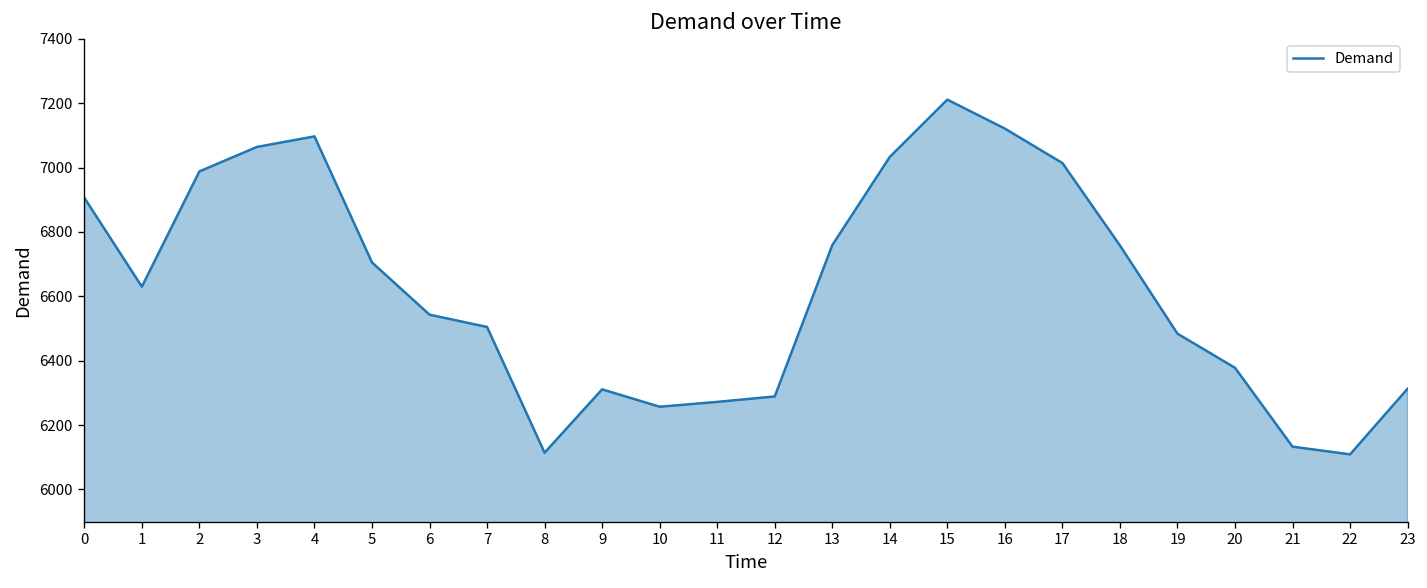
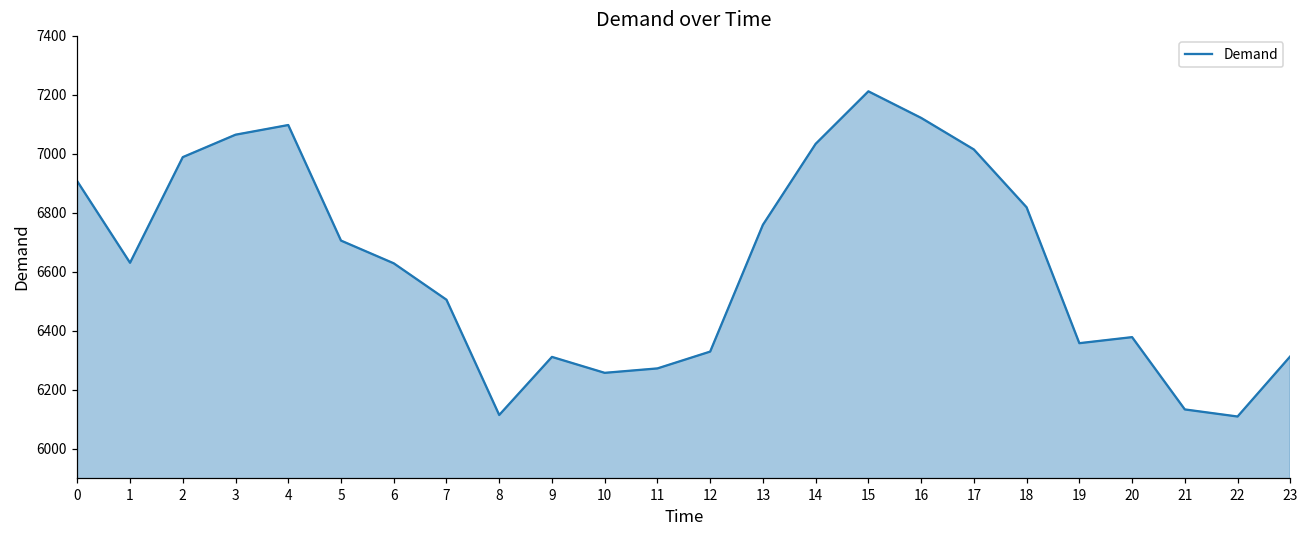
6: 6540 -> 6630
12: 6290 -> 6330
18: 6760 -> 6820
19: 6480 -> 6360
